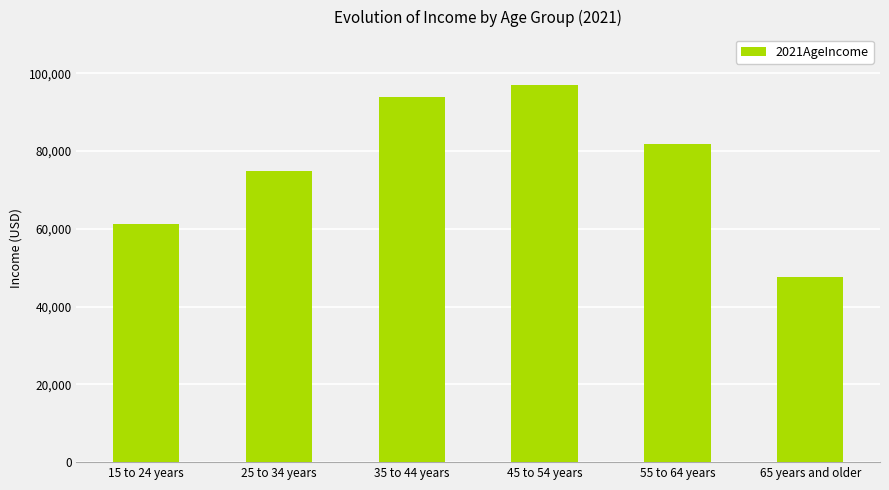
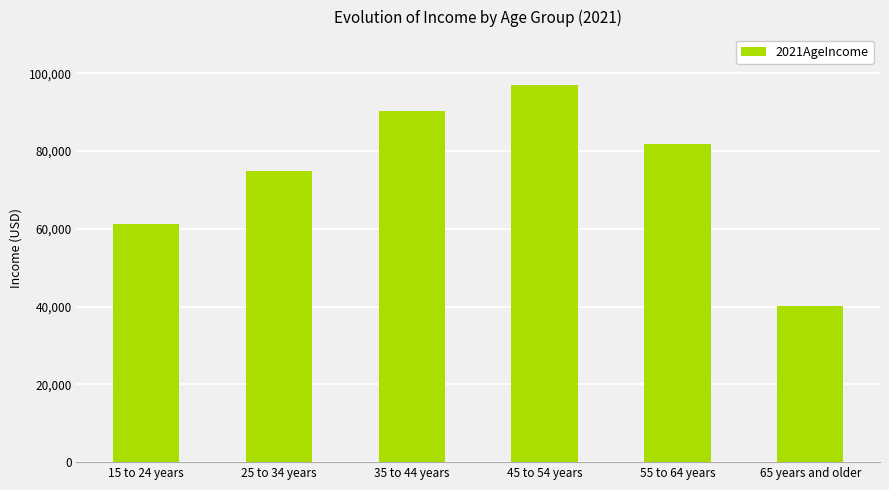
35 to 44 years: 94,000 -> 90,000
65 years and older: 48,000 -> 40,000
